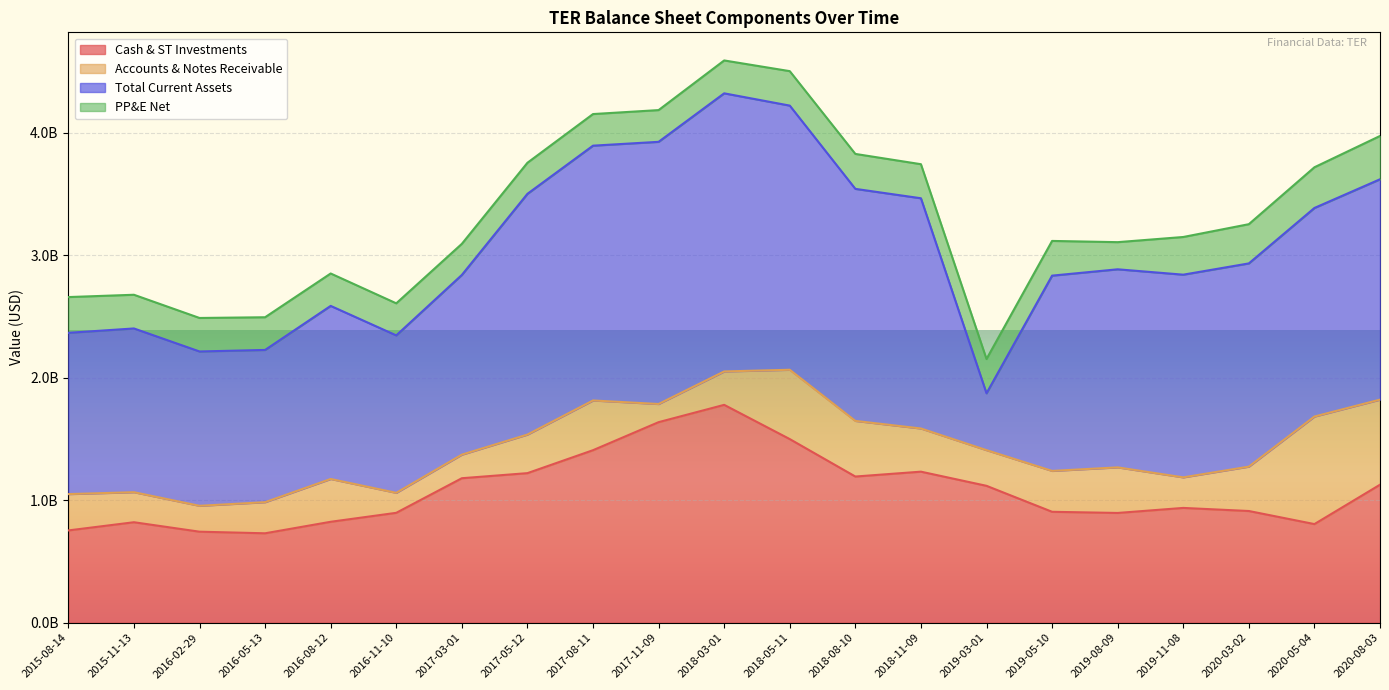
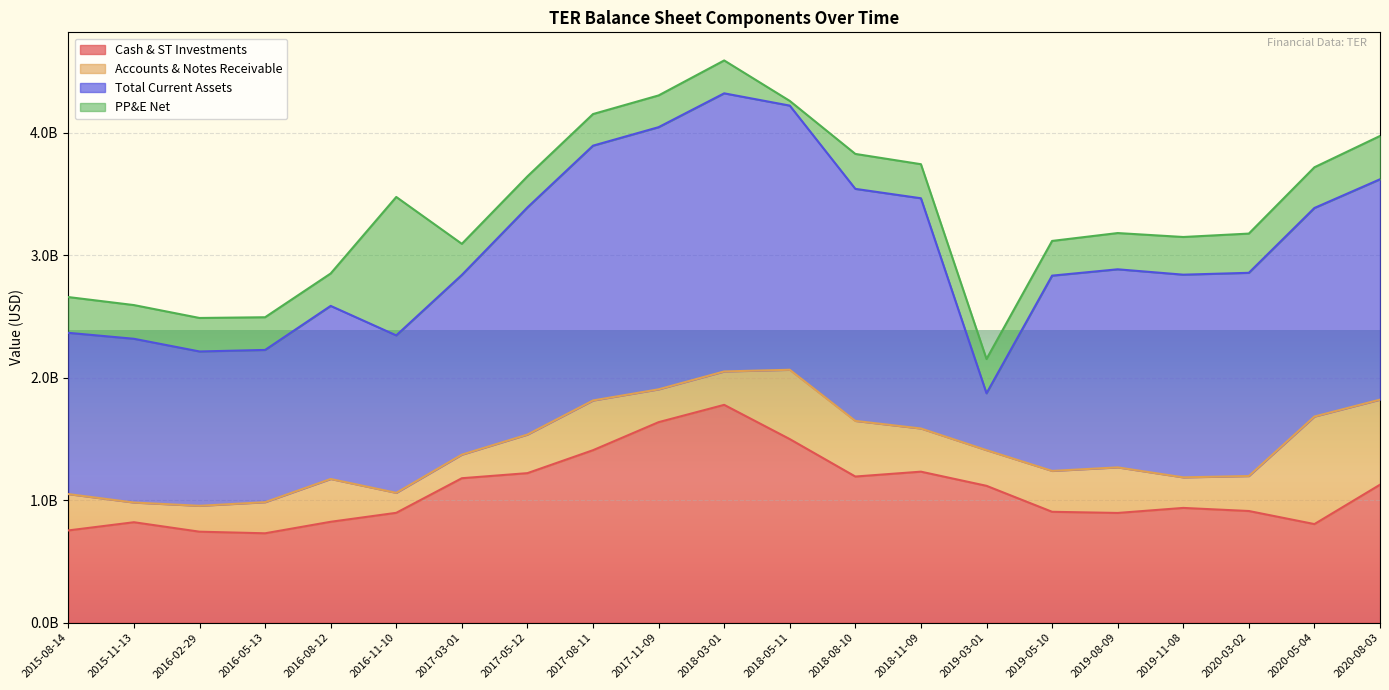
Accounts & Notes Receivable, 2015-11-13: 250000000 -> 160000000
PP&E Net, 2016-11-10: 260000000 -> 1130000000
Total Current Assets, 2017-05-12: 1970000000 -> 1850000000
Accounts & Notes Receivable, 2017-11-09: 150000000 -> 270000000
PP&E Net, 2018-05-11: 280000000 -> 40000000
PP&E Net, 2019-08-09: 220000000 -> 300000000
Accounts & Notes Receivable, 2020-03-02: 360000000 -> 290000000
